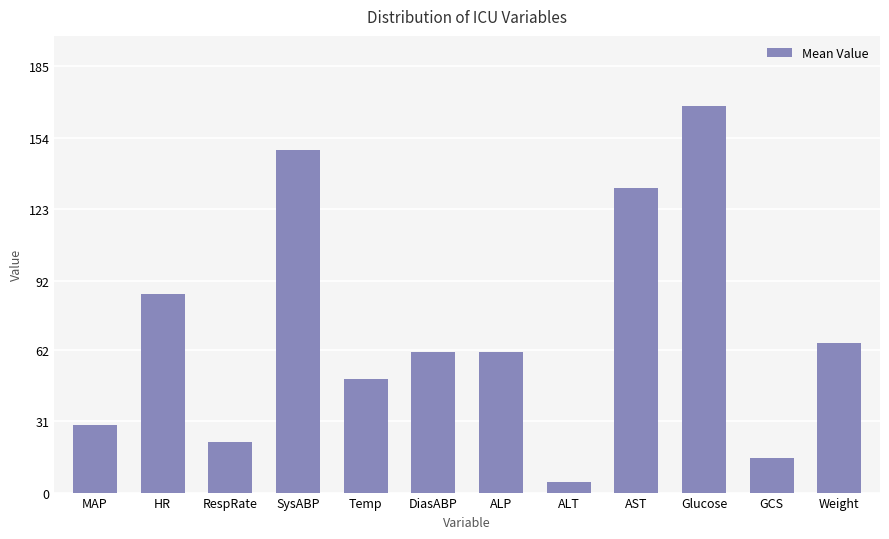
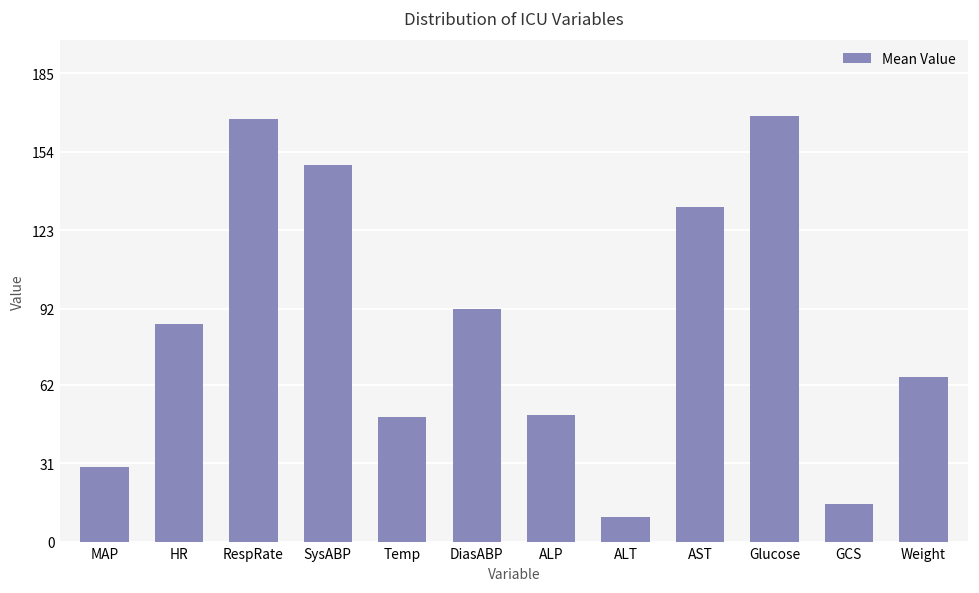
RespRate: 22 -> 167
DiasABP: 61 -> 92
ALP: 61 -> 50
ALT: 5 -> 10
